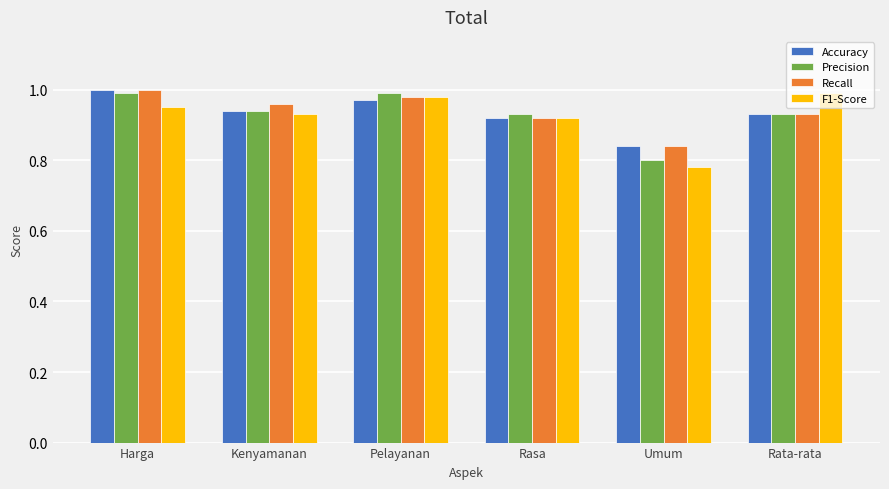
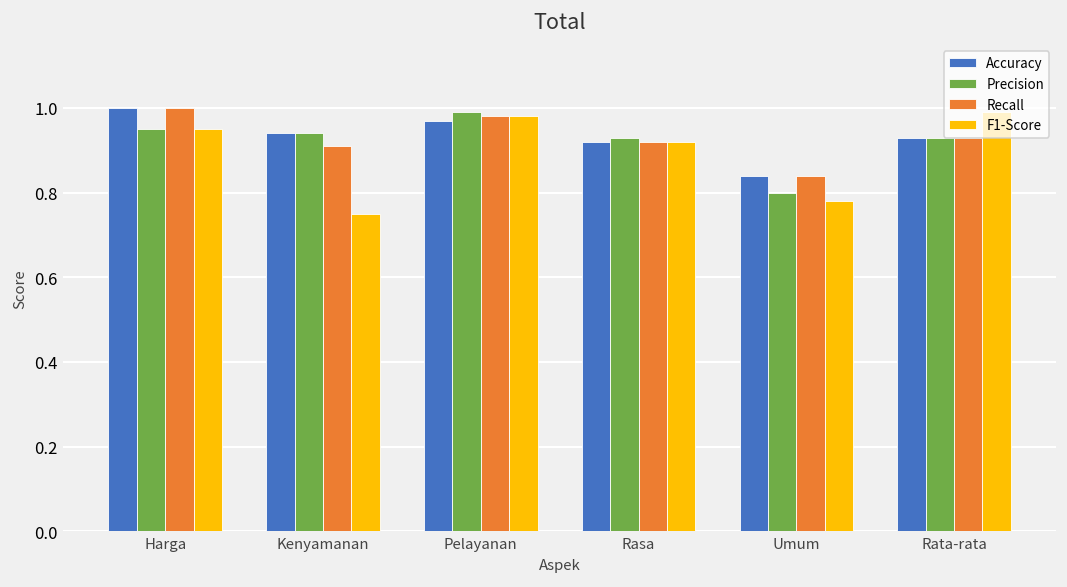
Precision, Harga: 0.99 -> 0.95
Recall, Kenyamanan: 0.96 -> 0.91
F1-Score, Kenyamanan: 0.93 -> 0.75
